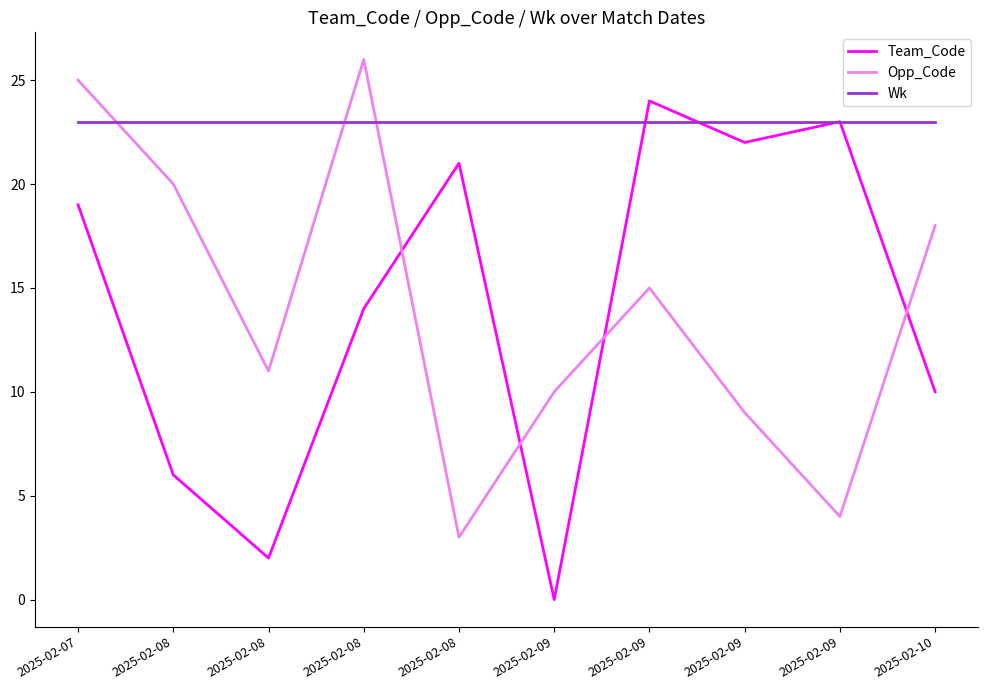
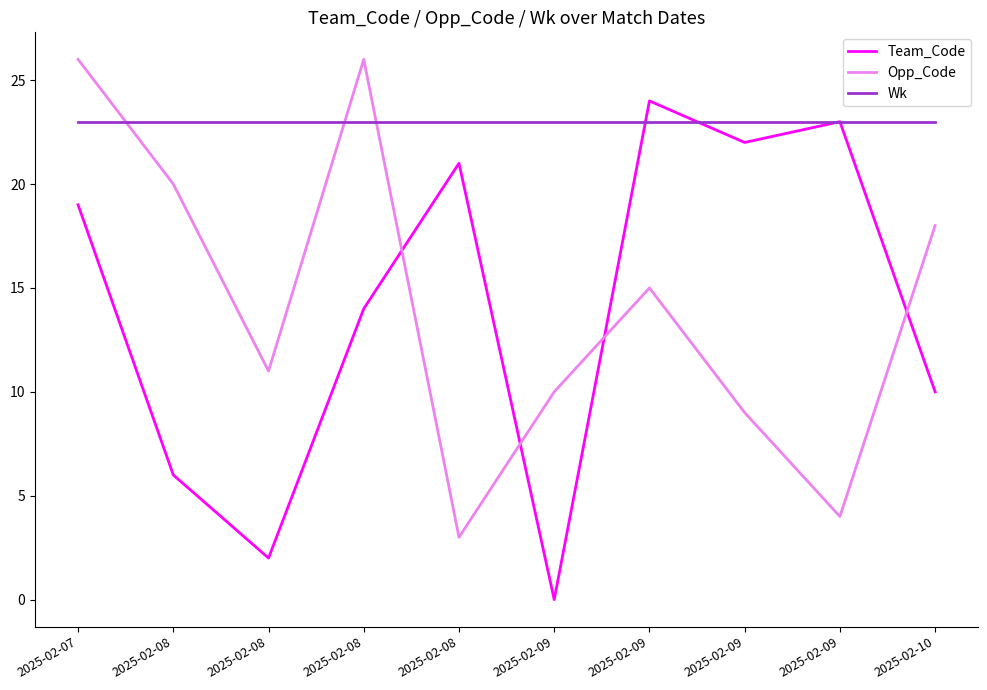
Opp_Code, 2025-02-07: 25 -> 26
